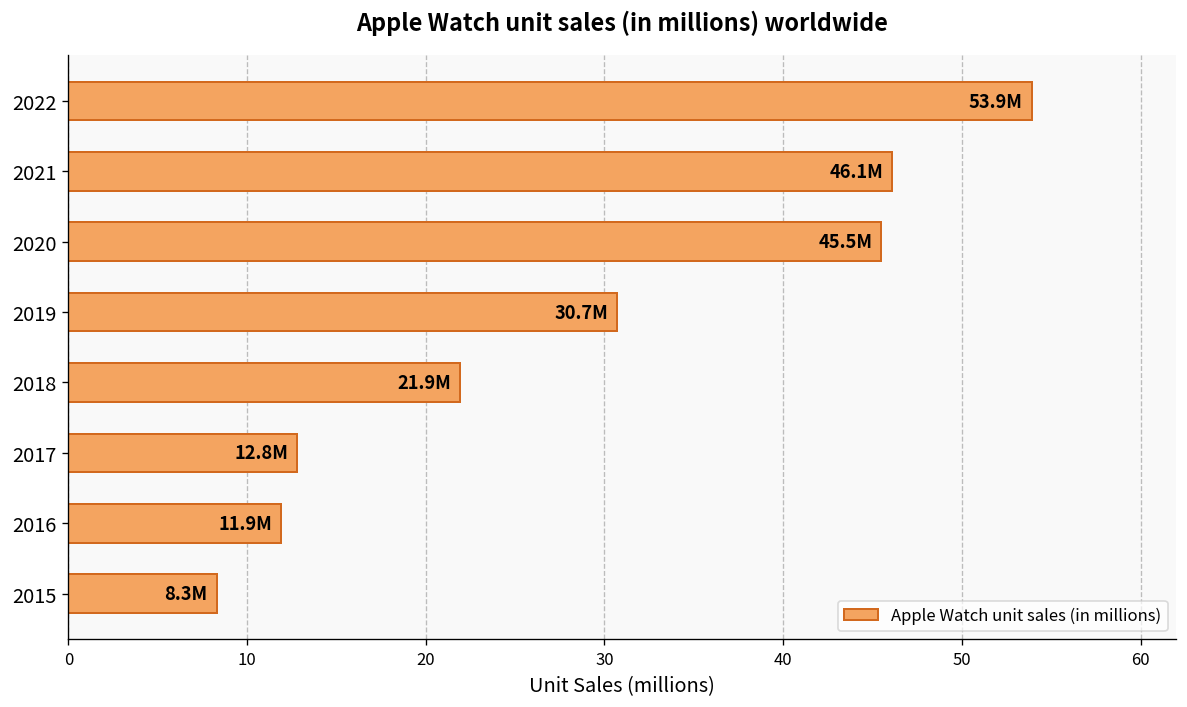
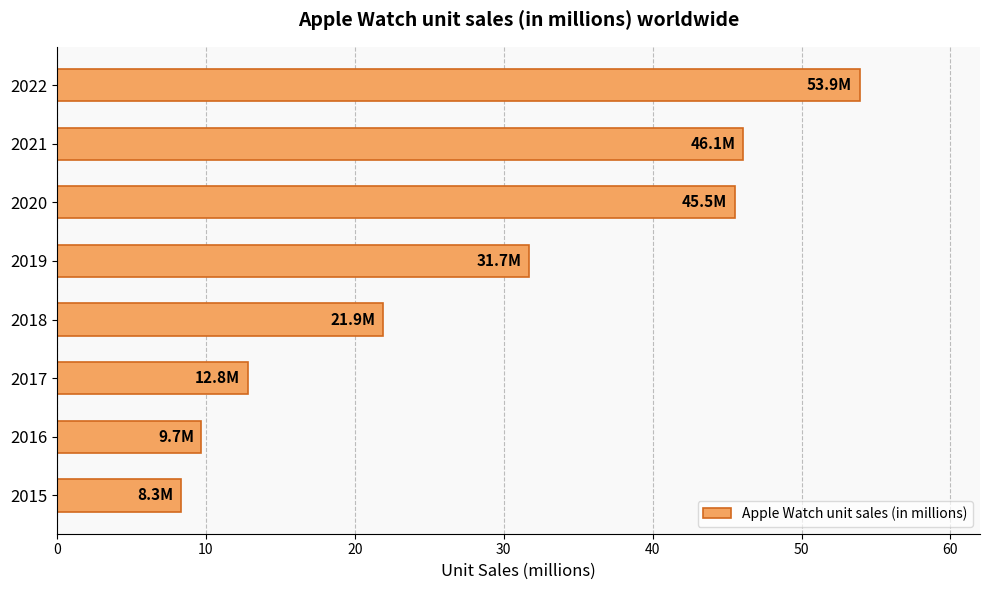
2019: 30.7M -> 31.7M
2016: 11.9M -> 9.7M
